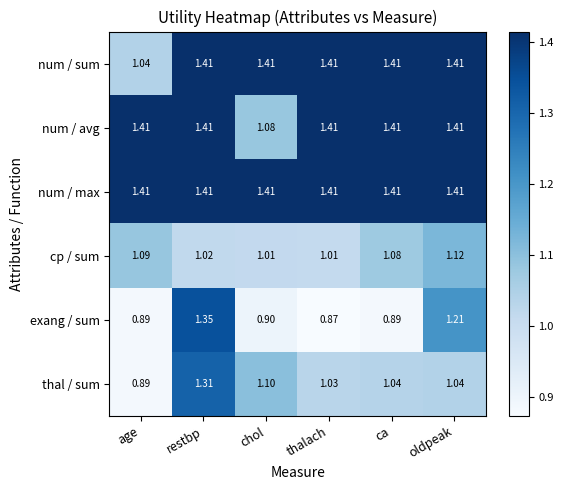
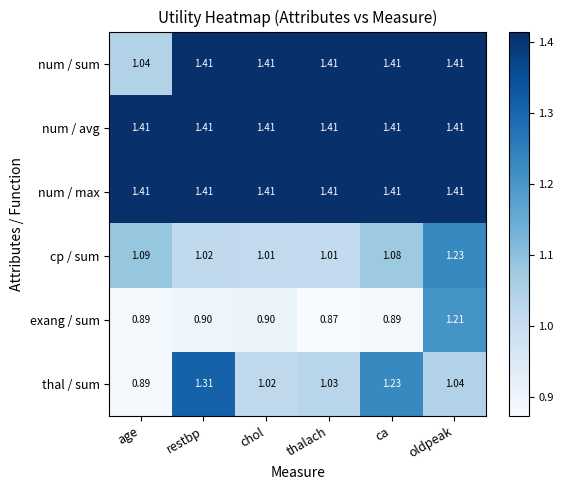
num / avg, chol: 1.08 -> 1.41
cp / sum, oldpeak: 1.12 -> 1.23
exang / sum, restbp: 1.35 -> 0.90
thal / sum, chol: 1.10 -> 1.02
thal / sum, ca: 1.04 -> 1.23
